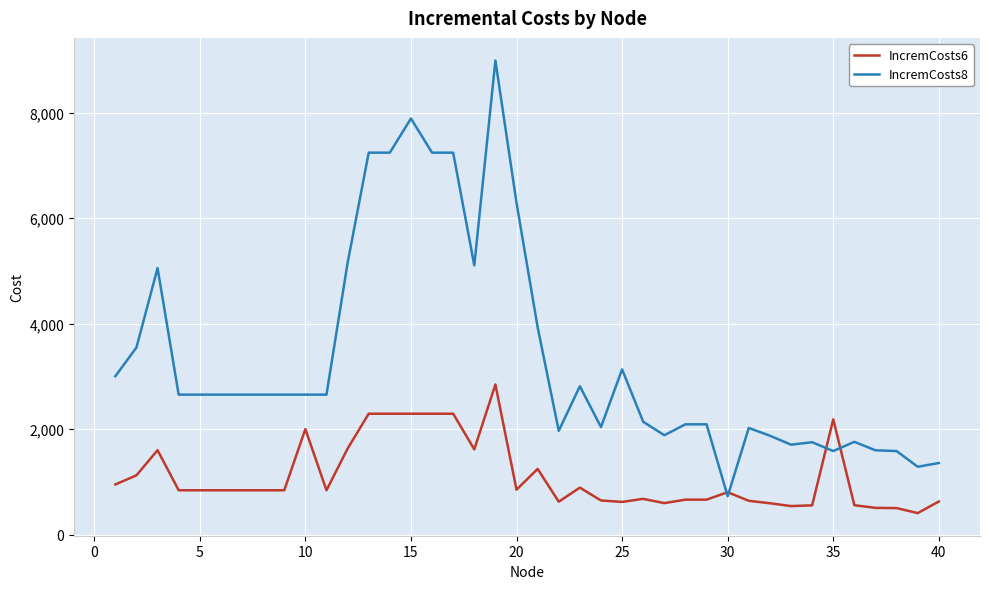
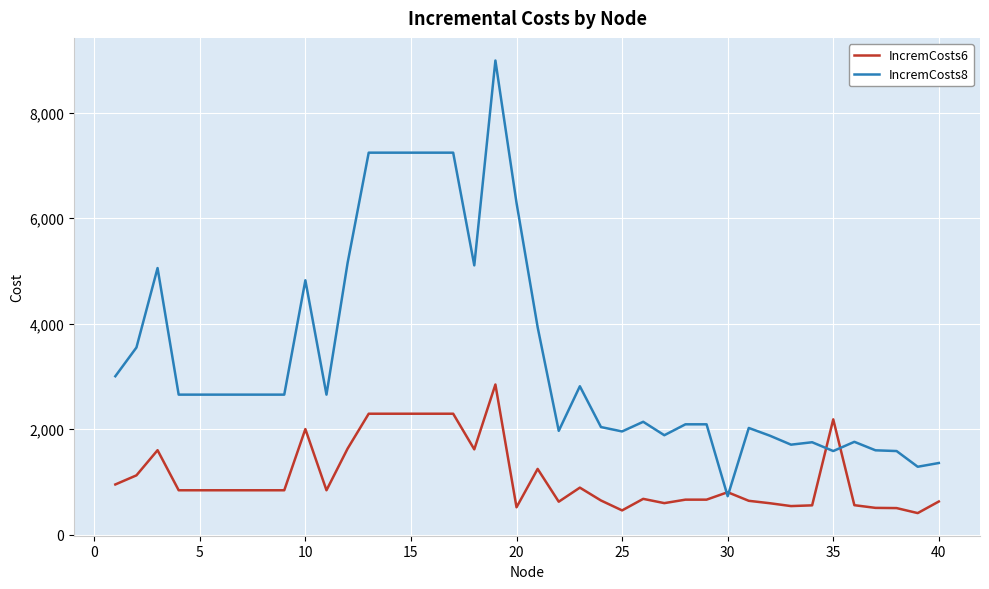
IncremCosts8, 10: 2,700 -> 4,800
IncremCosts8, 15: 7,900 -> 7,200
IncremCosts6, 20: 900 -> 500
IncremCosts6, 25: 600 -> 500
IncremCosts8, 25: 3,100 -> 2,000
